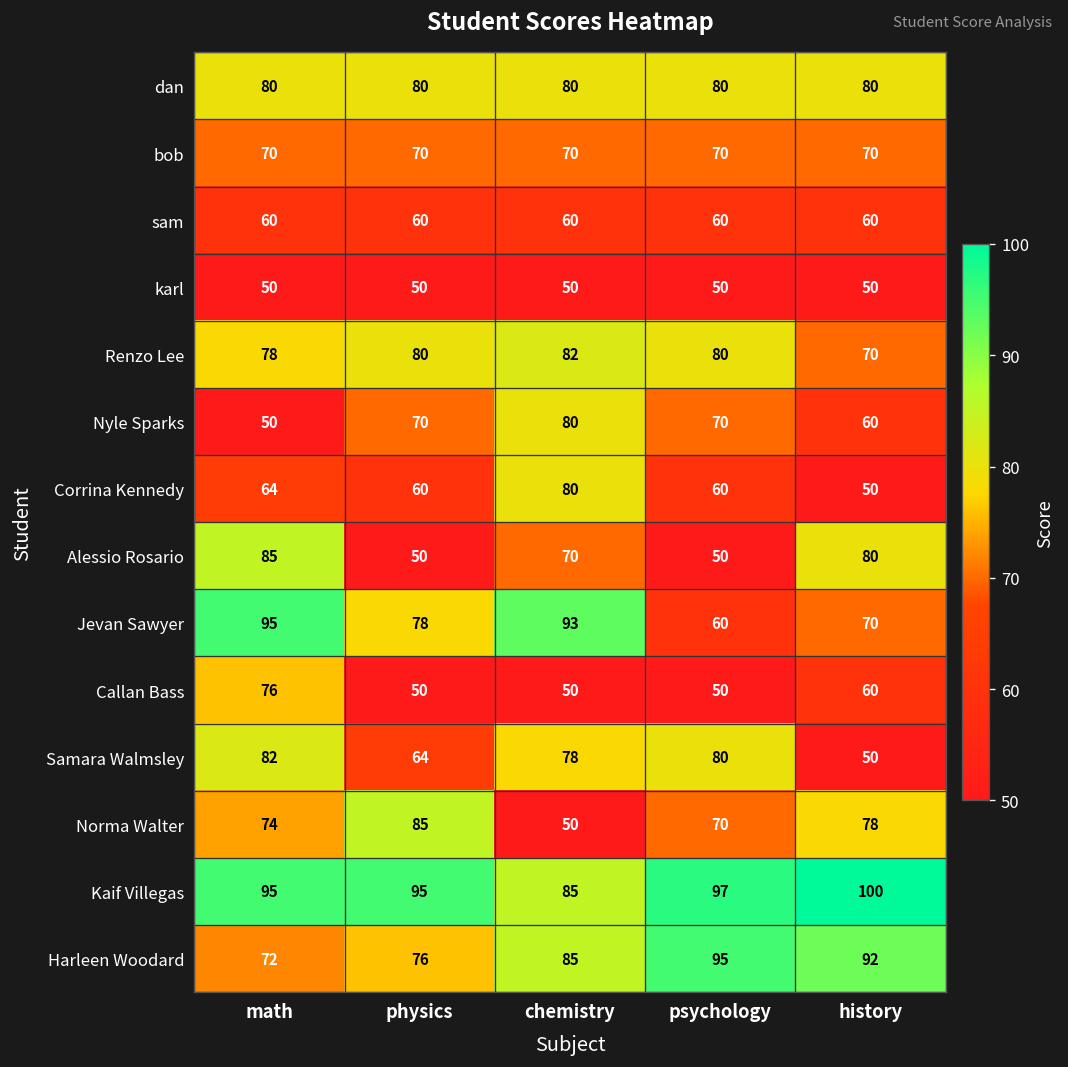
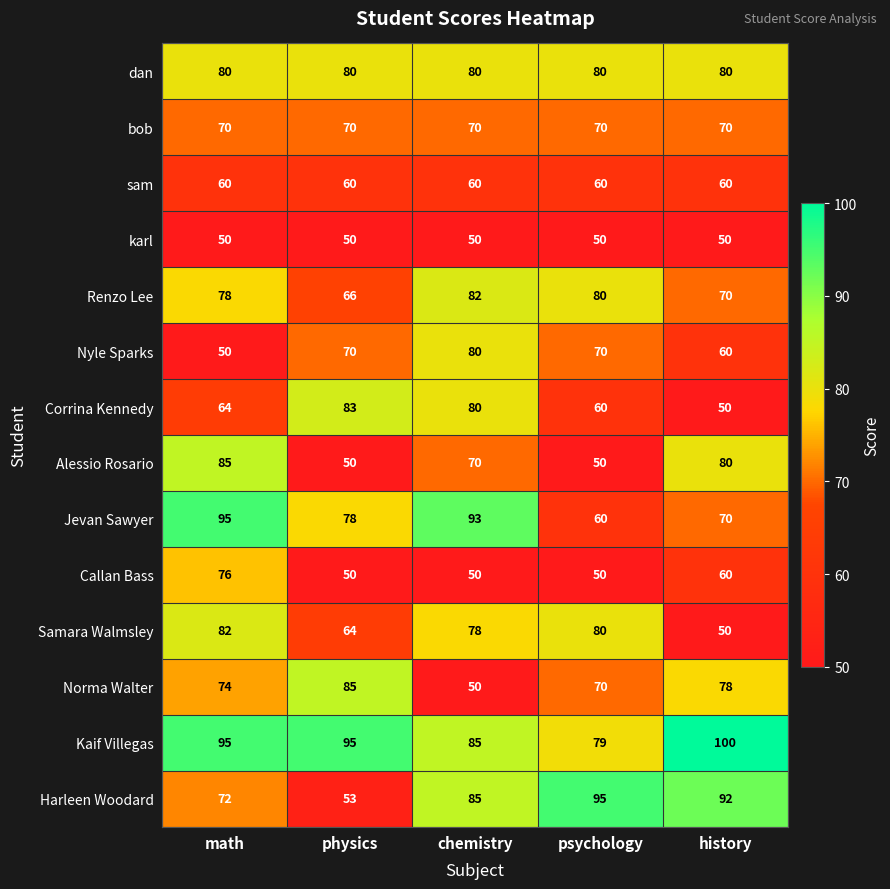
Renzo Lee, physics: 80 -> 66
Corrina Kennedy, physics: 60 -> 83
Kaif Villegas, psychology: 97 -> 79
Harleen Woodard, physics: 76 -> 53
